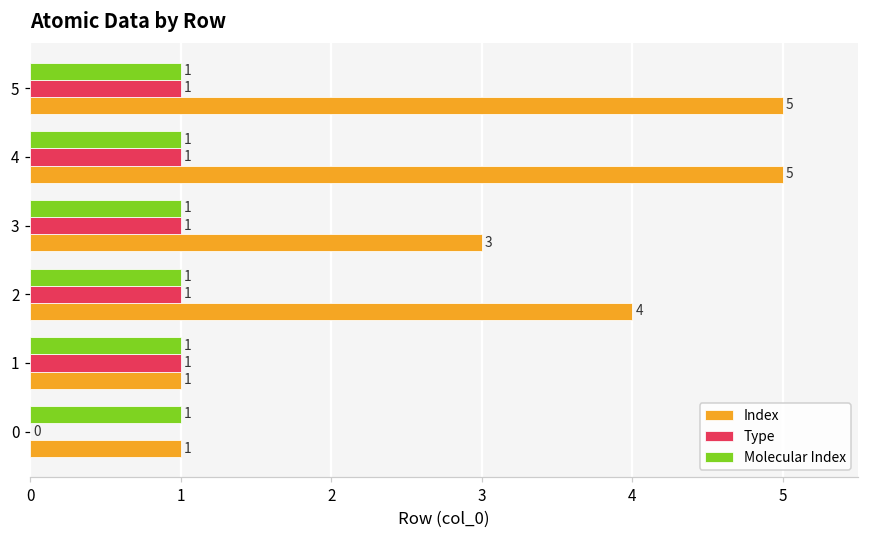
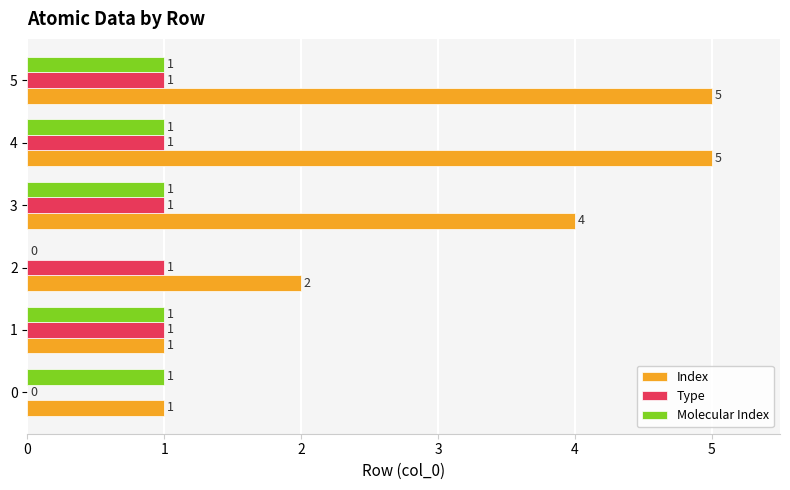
Index, 3: 3 -> 4
Molecular Index, 2: 1 -> 0
Index, 2: 4 -> 2
